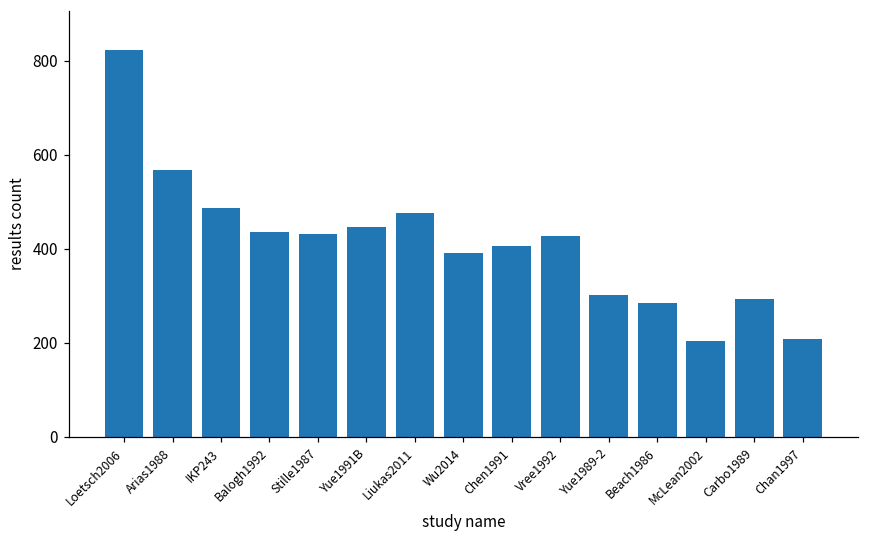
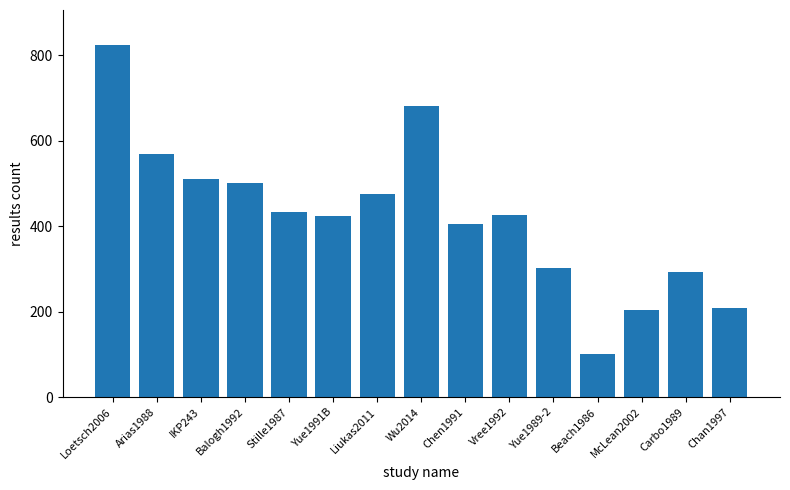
IKP243: 490 -> 510
Balogh1992: 440 -> 500
Yue1991B: 450 -> 420
Wu2014: 390 -> 680
Beach1986: 290 -> 100
